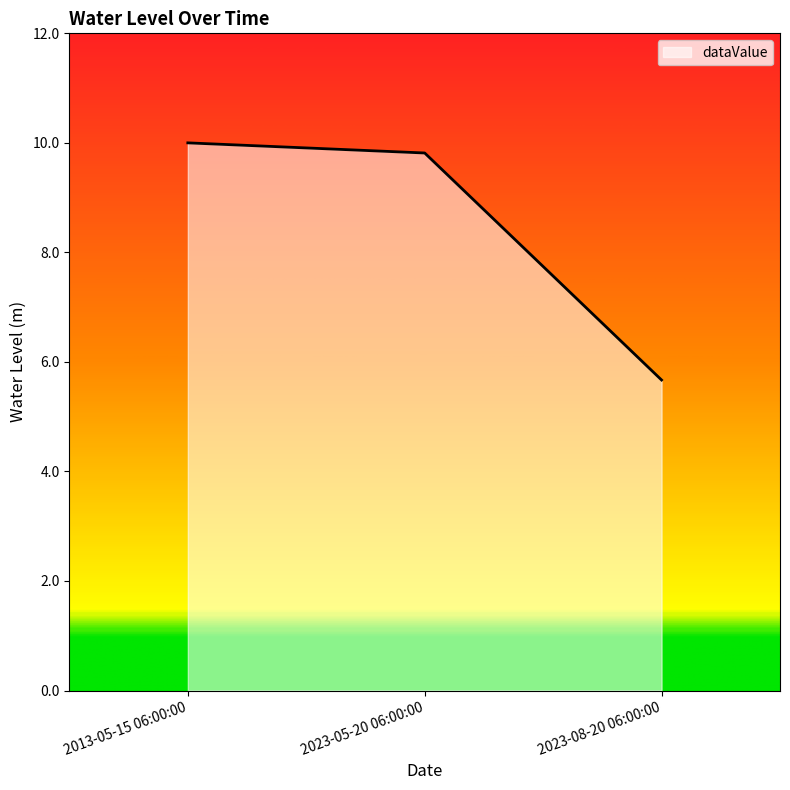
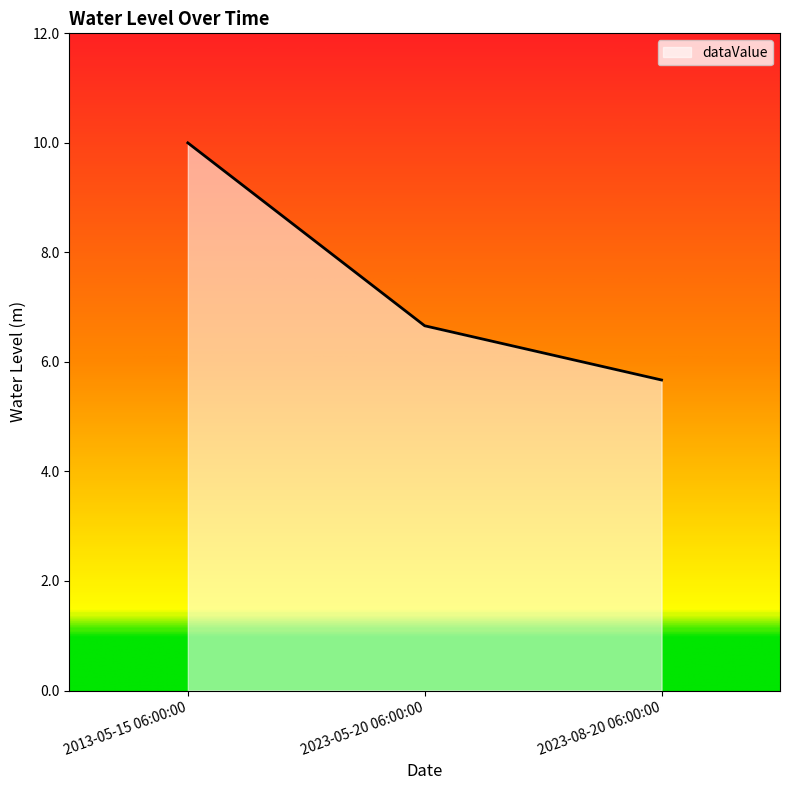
2023-05-20 06:00:00: 9.8 -> 6.7
